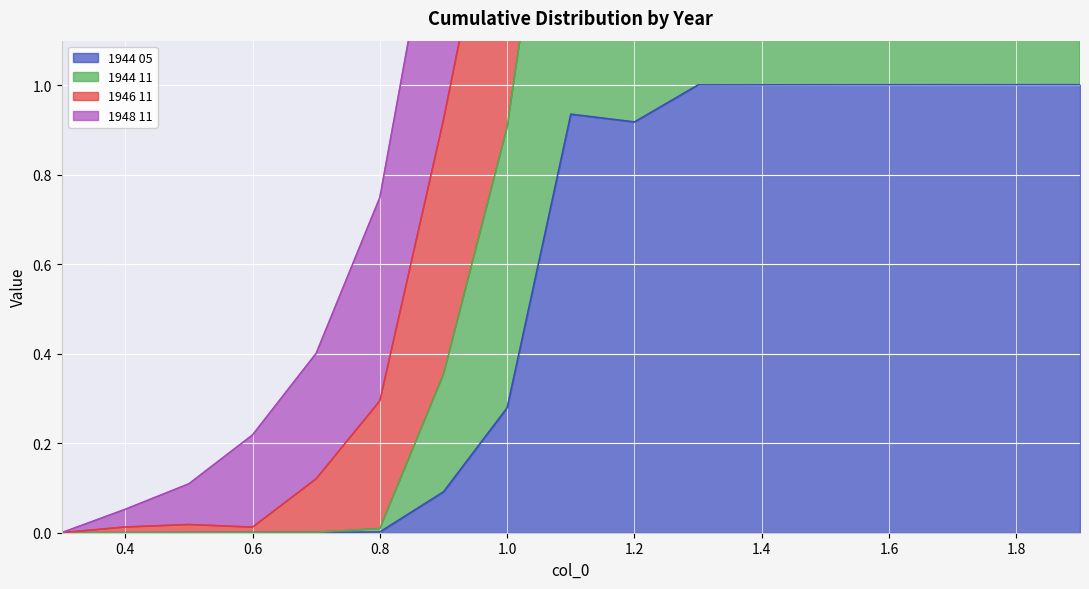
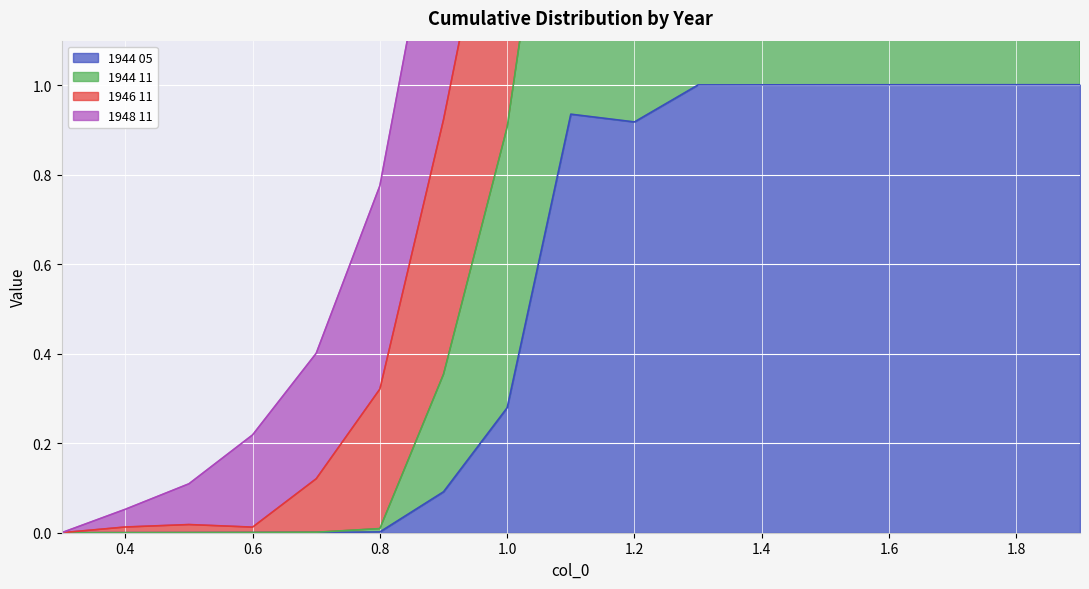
1946 11, 0.8: 0.29 -> 0.31
